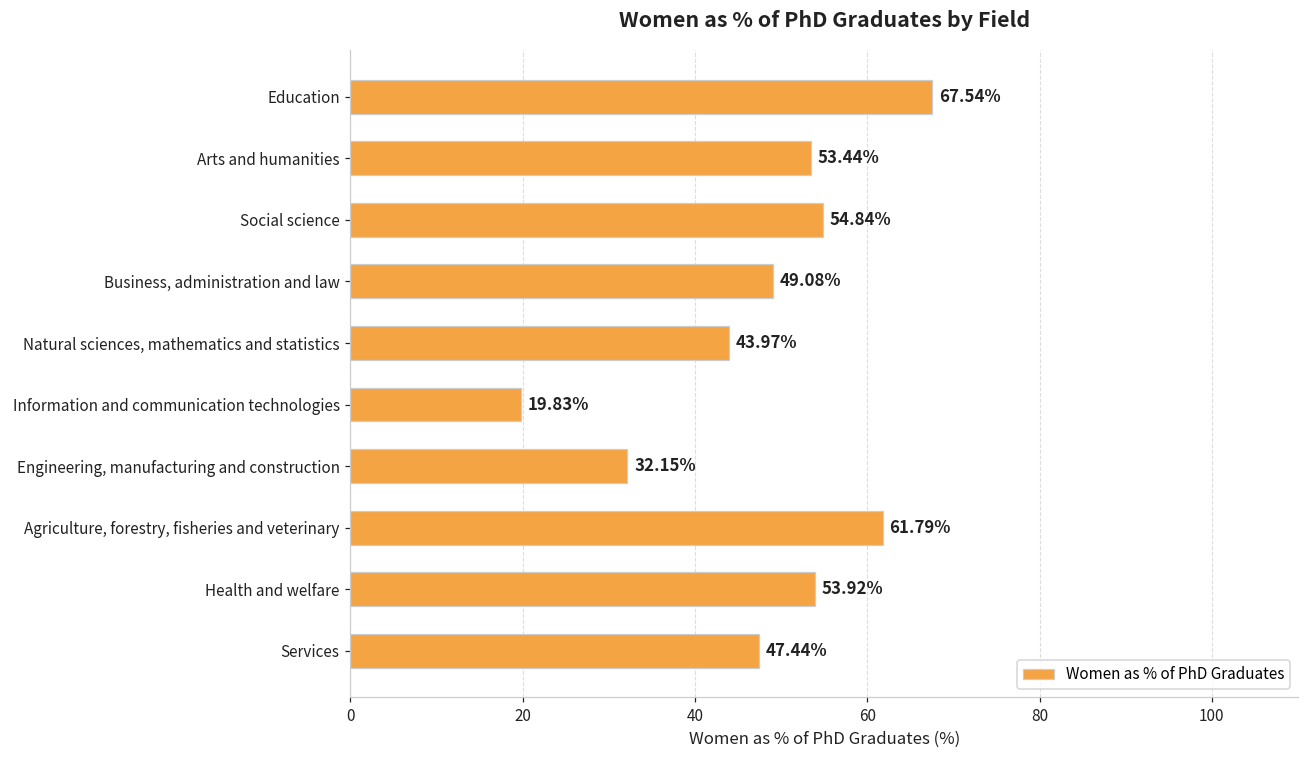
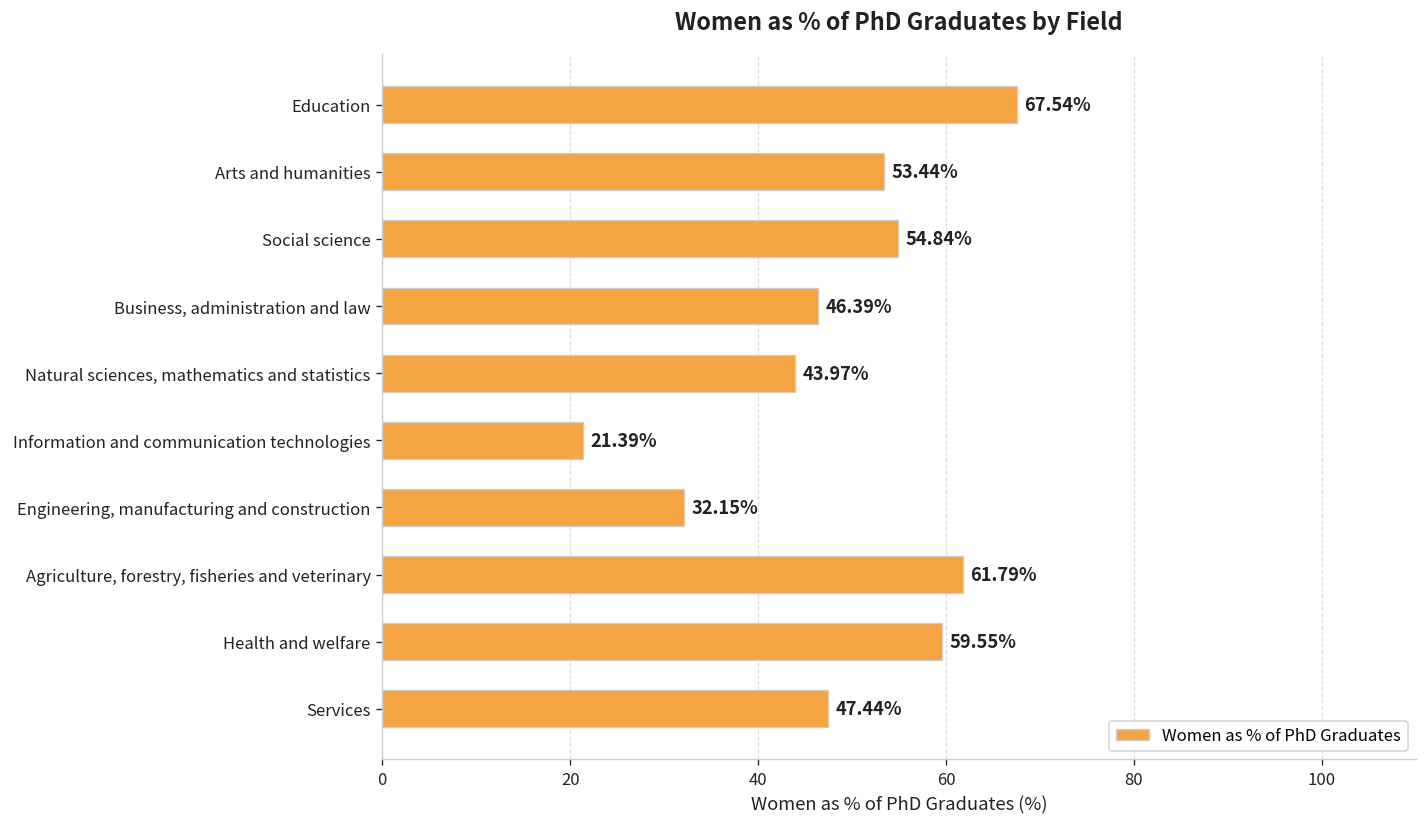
Business, administration and law: 49.08% -> 46.39%
Information and communication technologies: 19.83% -> 21.39%
Health and welfare: 53.92% -> 59.55%
